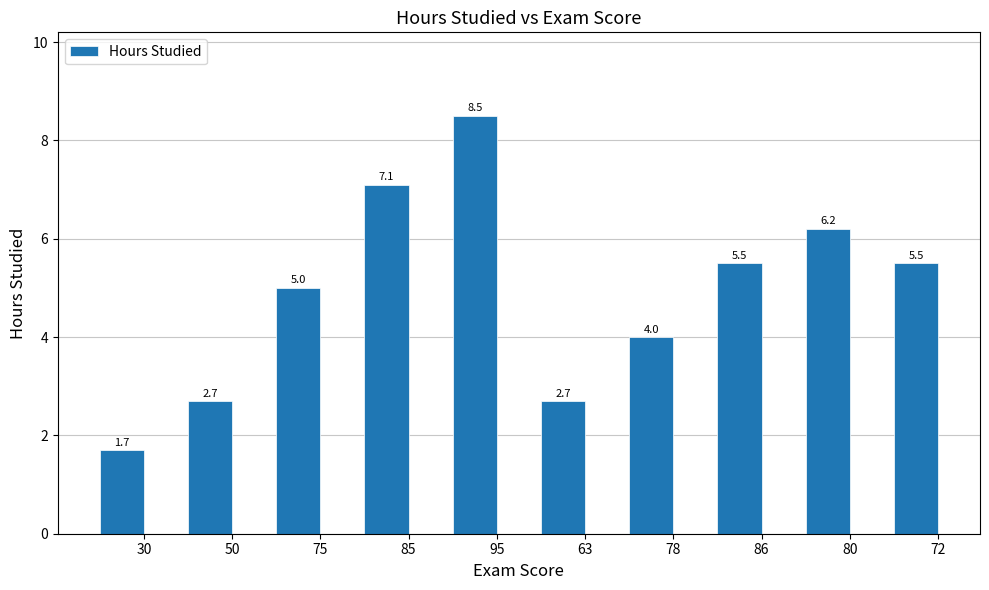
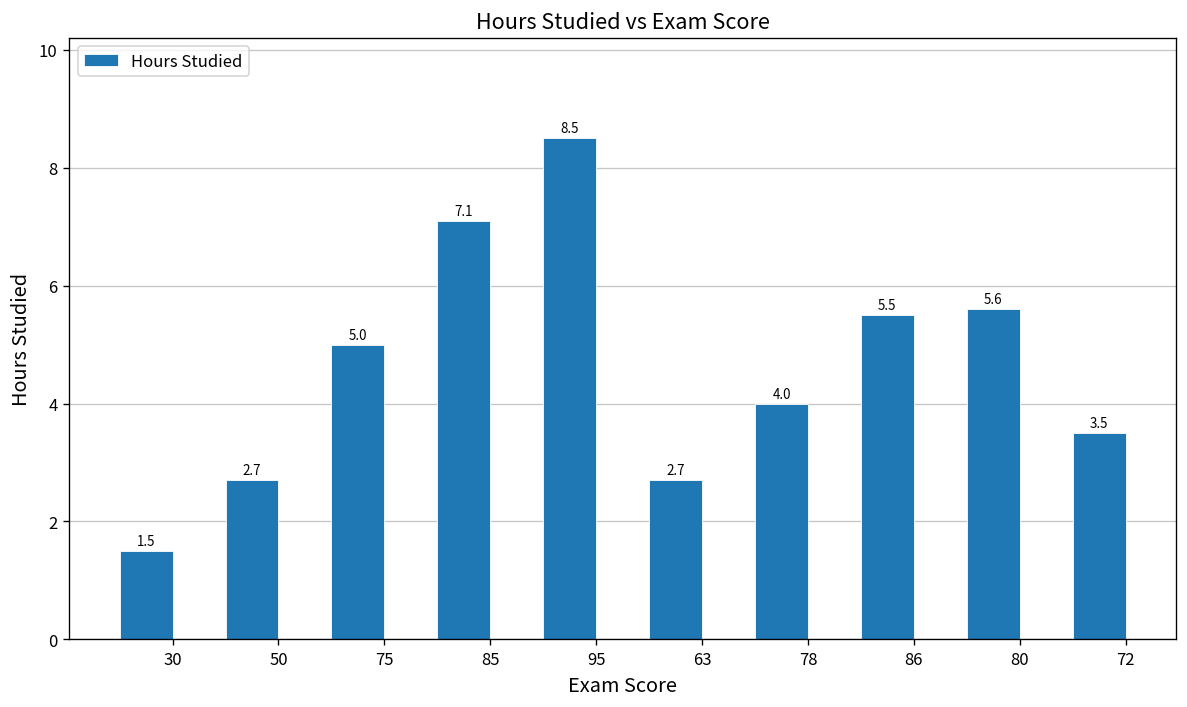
30: 1.7 -> 1.5
80: 6.2 -> 5.6
72: 5.5 -> 3.5
